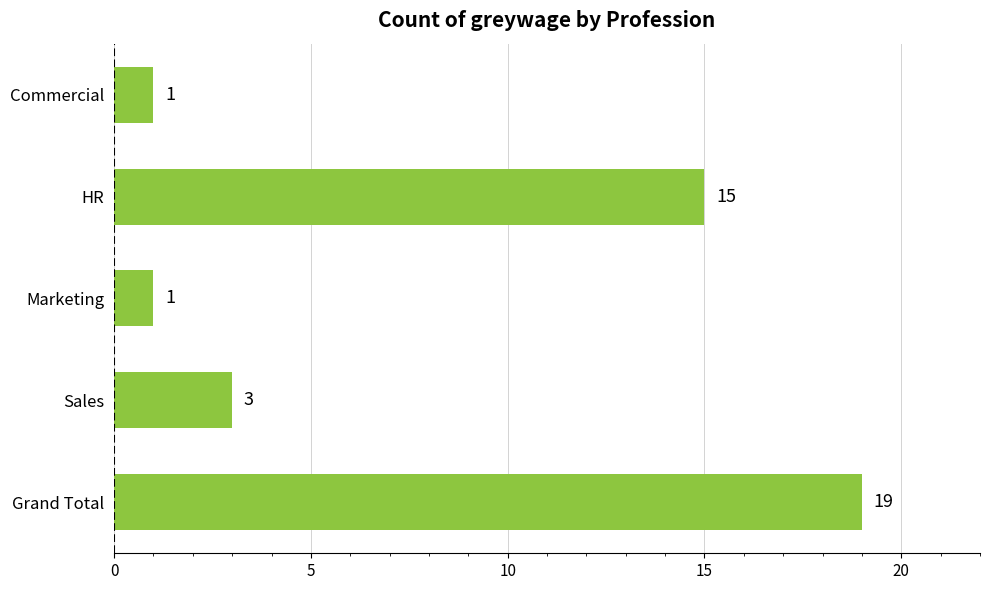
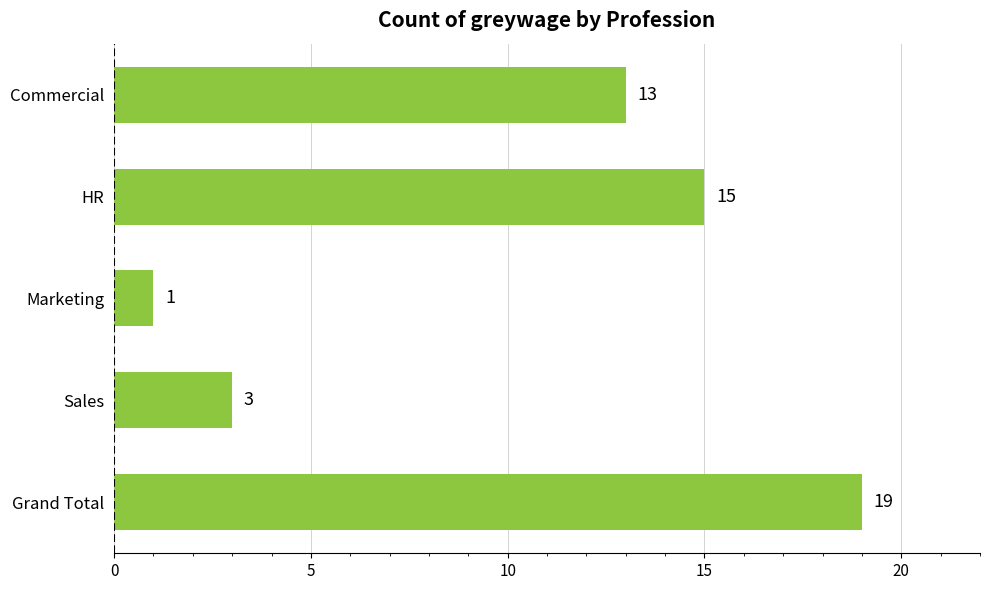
Commercial: 1 -> 13
